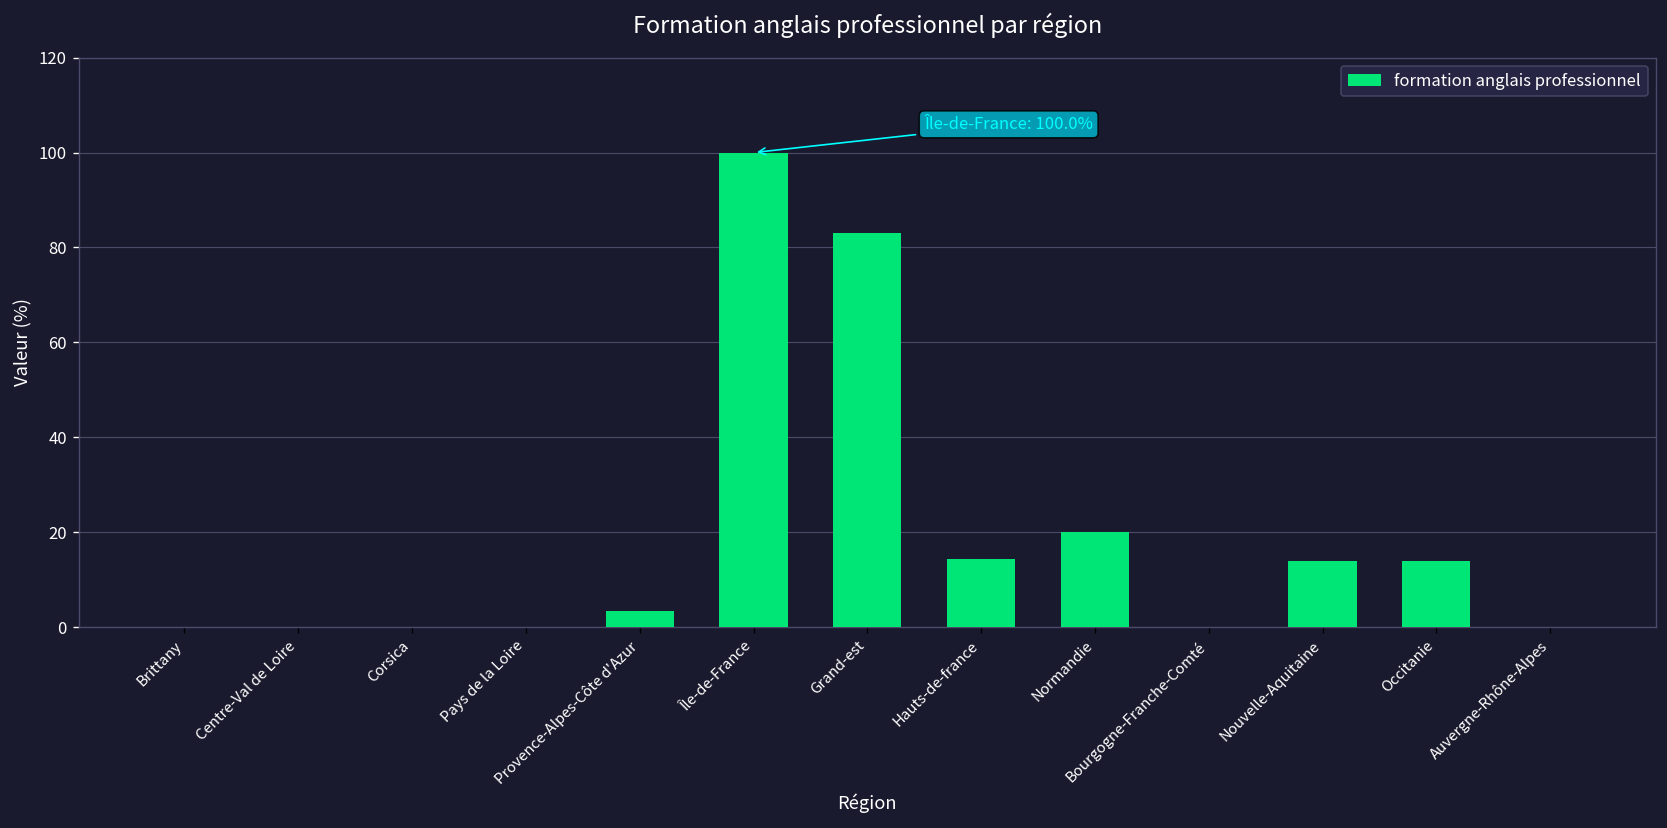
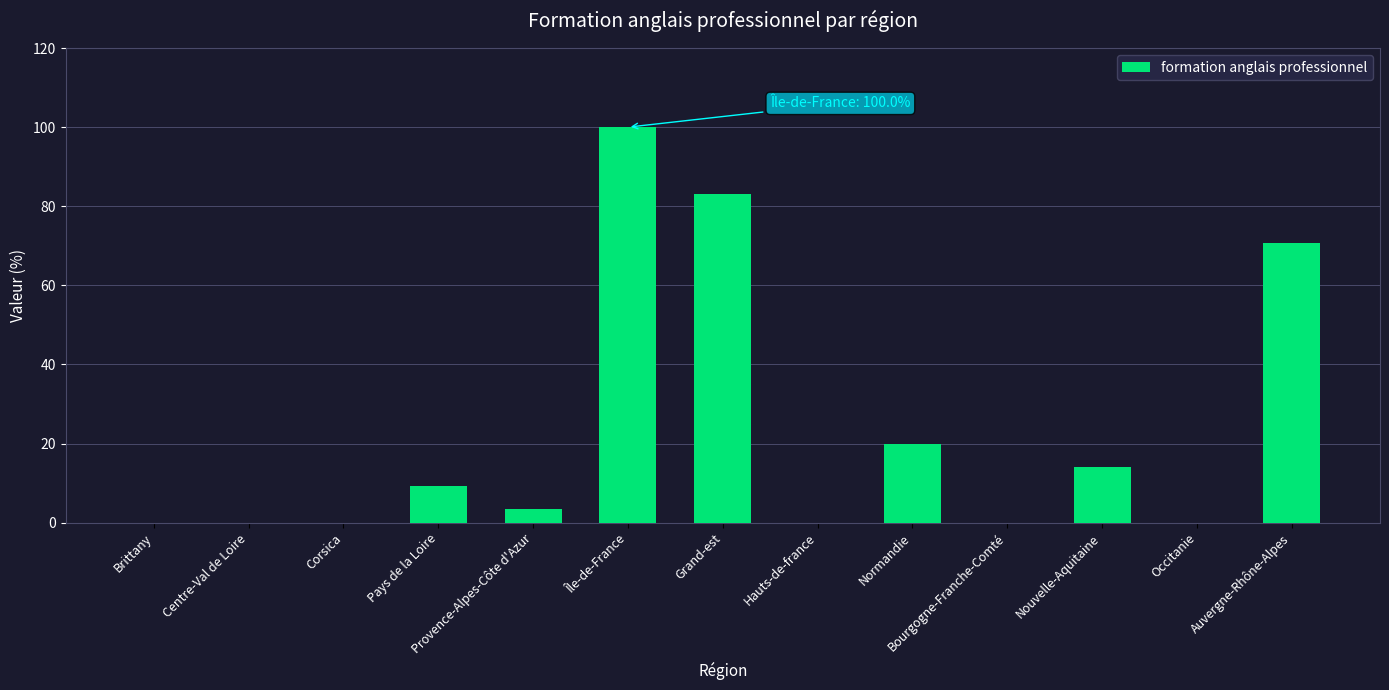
Pays de la Loire: 0 -> 9
Hauts-de-france: 14 -> 0
Occitanie: 14 -> 0
Auvergne-Rhône-Alpes: 0 -> 71
